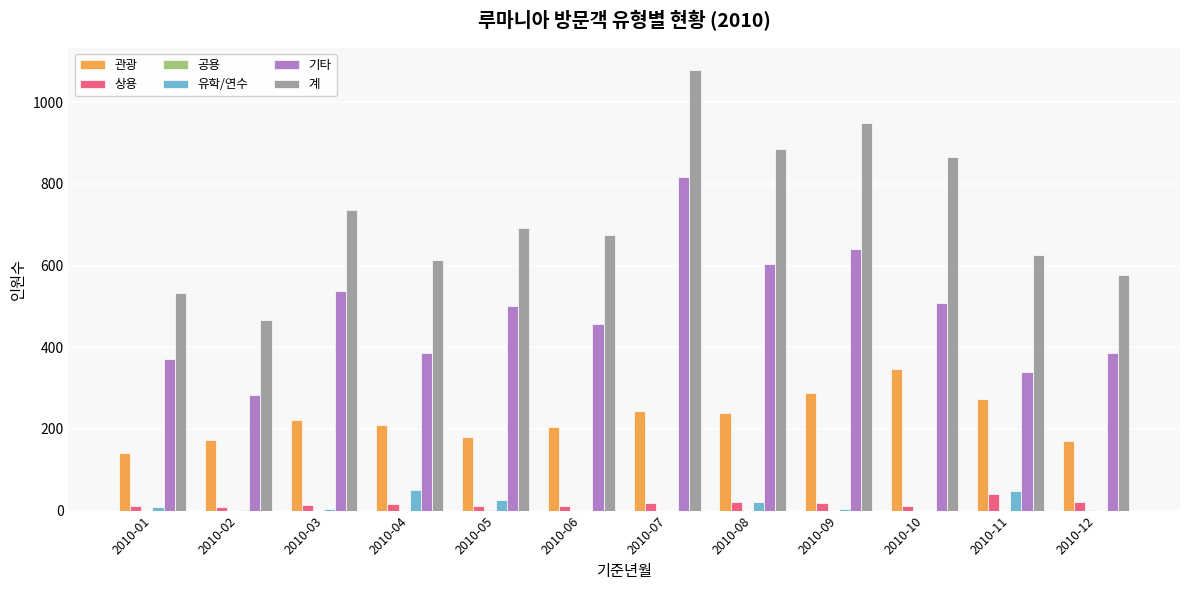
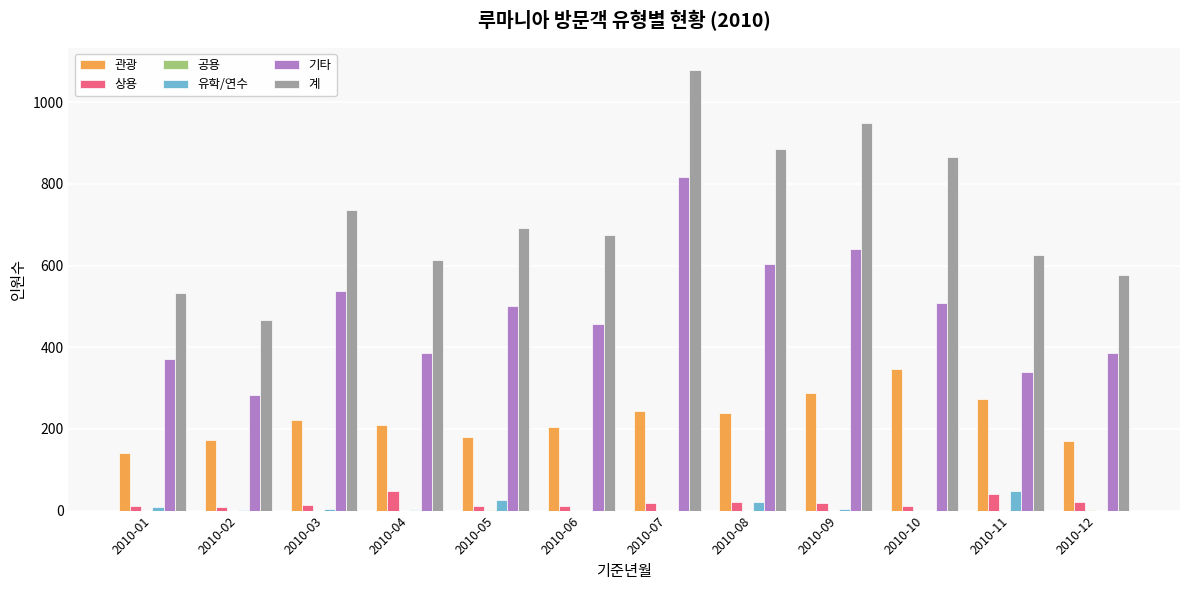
상용, 2010-04: 20 -> 50
유학/연수, 2010-04: 50 -> 0
